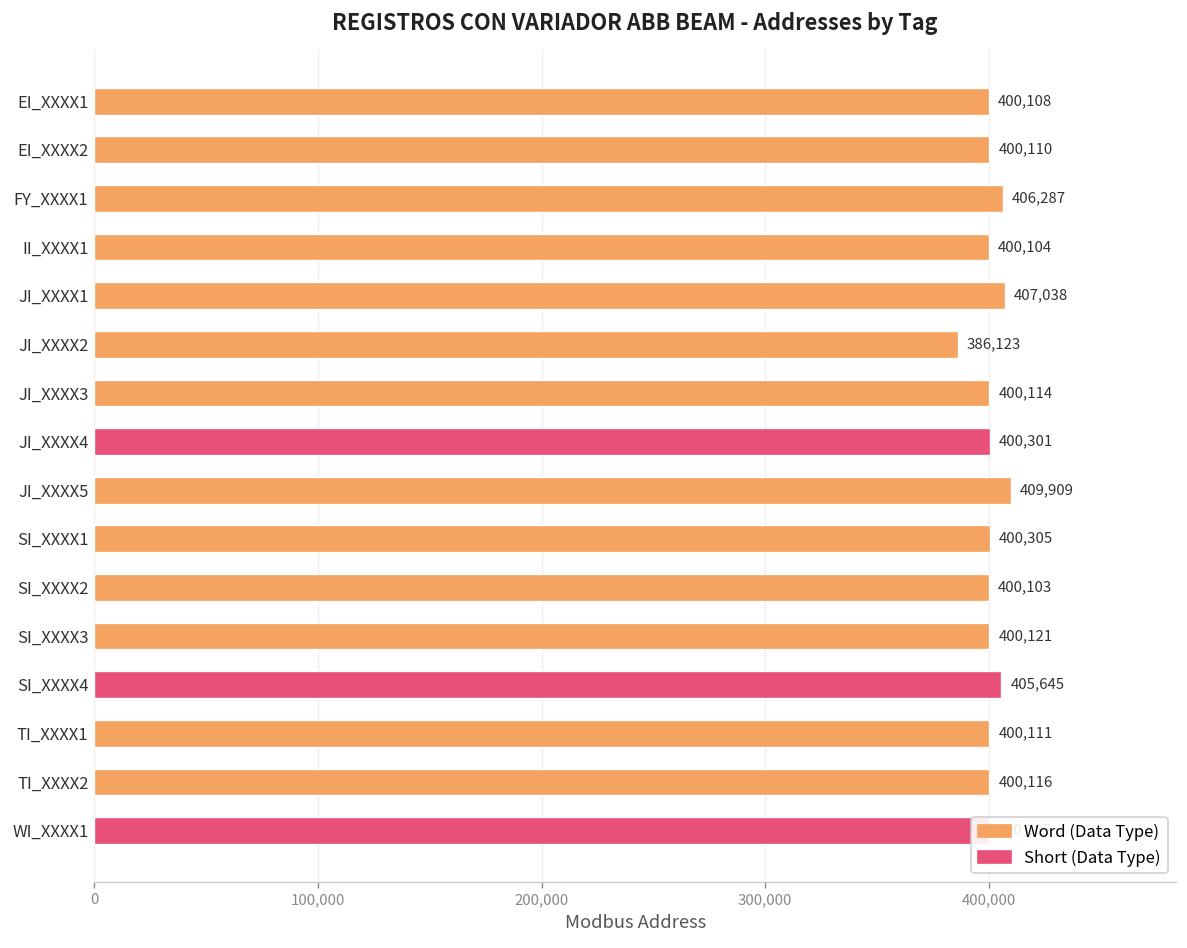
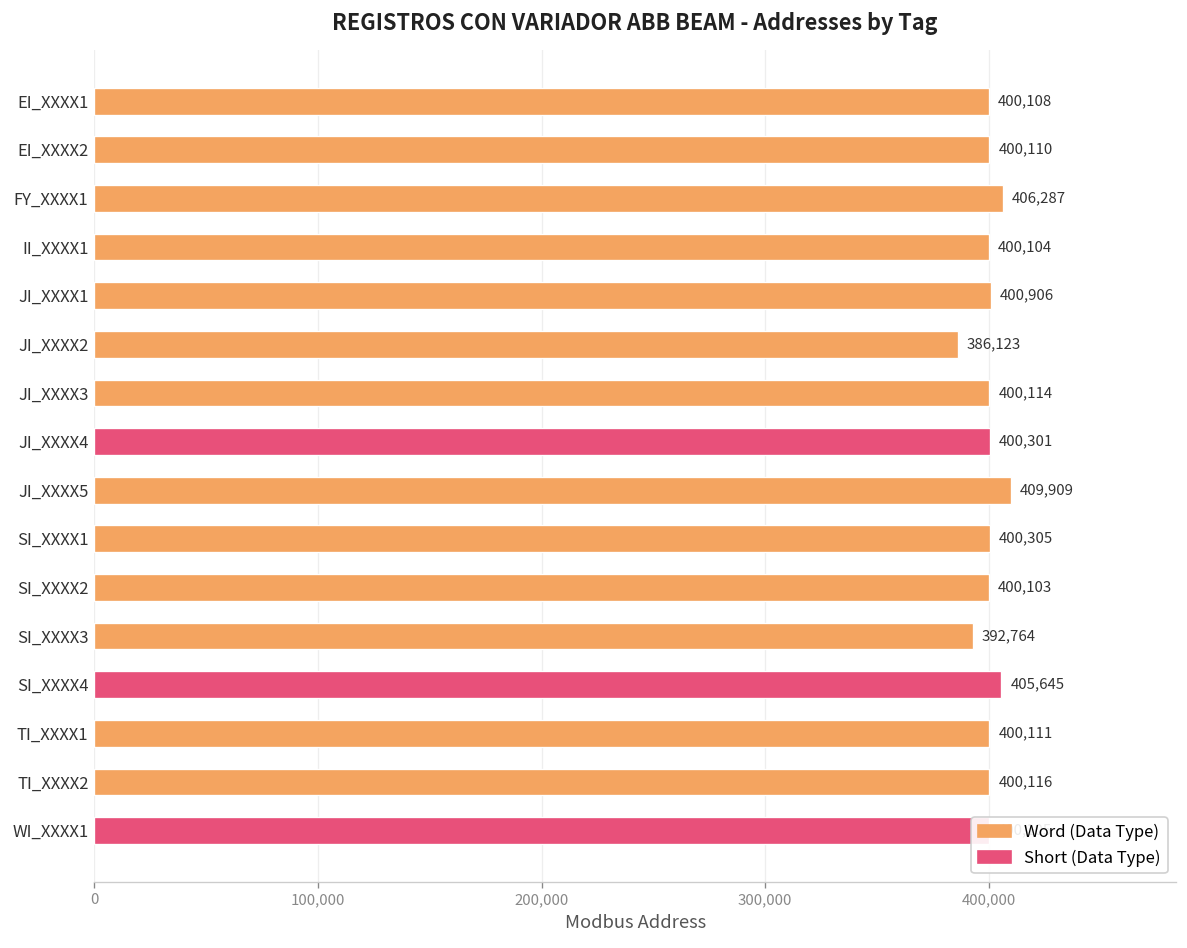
JI_XXXX1: 407,038 -> 400,906
SI_XXXX3: 400,121 -> 392,764
